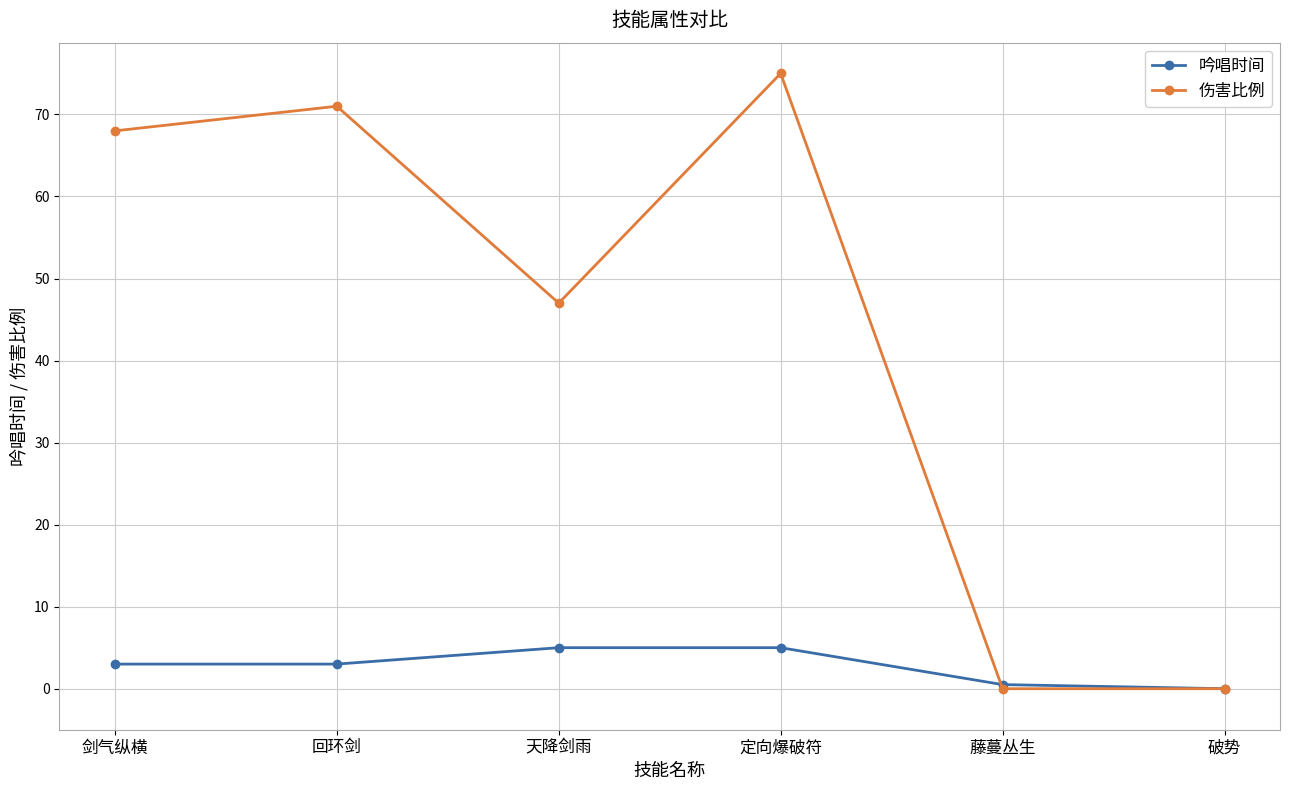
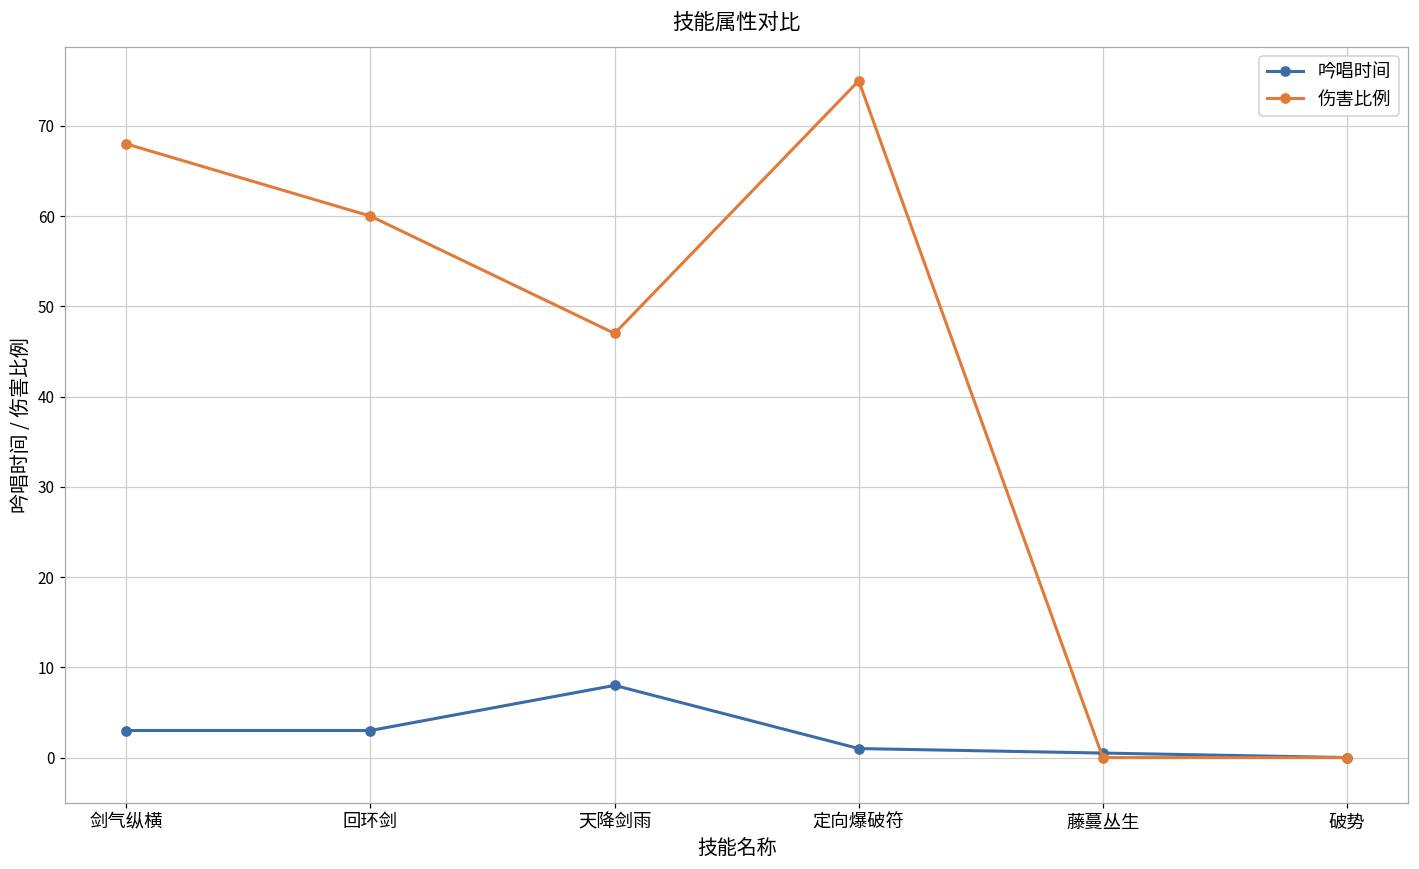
伤害比例, 回环剑: 71 -> 60
吟唱时间, 天降剑雨: 5 -> 8
吟唱时间, 定向爆破符: 5 -> 1
